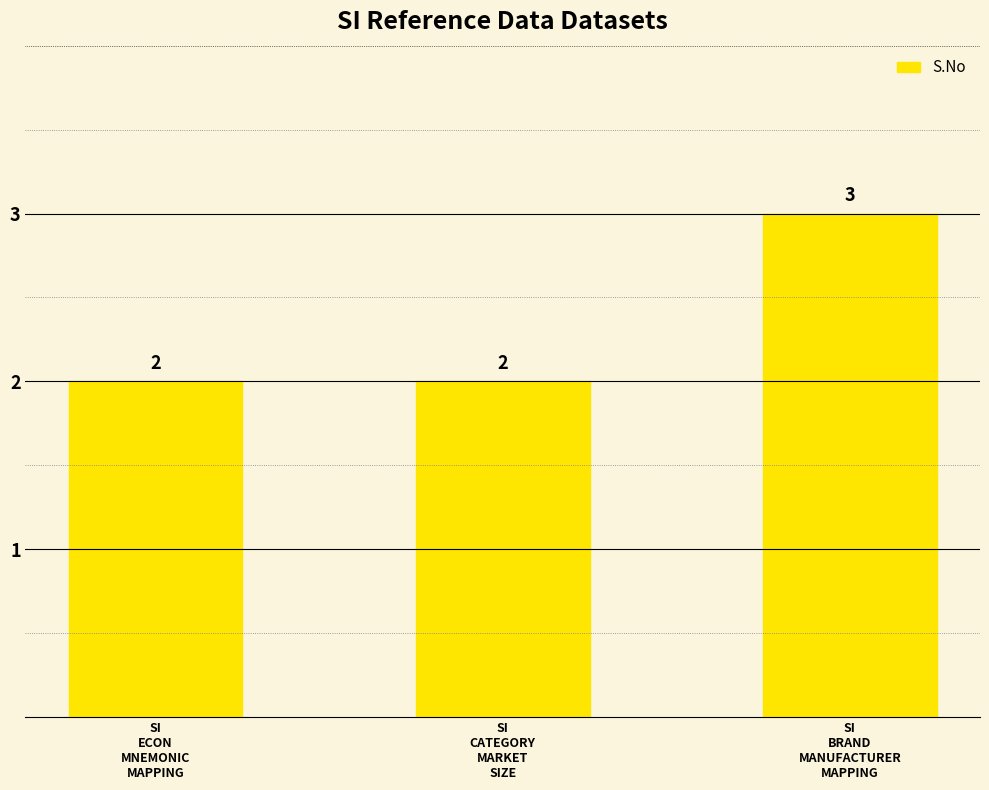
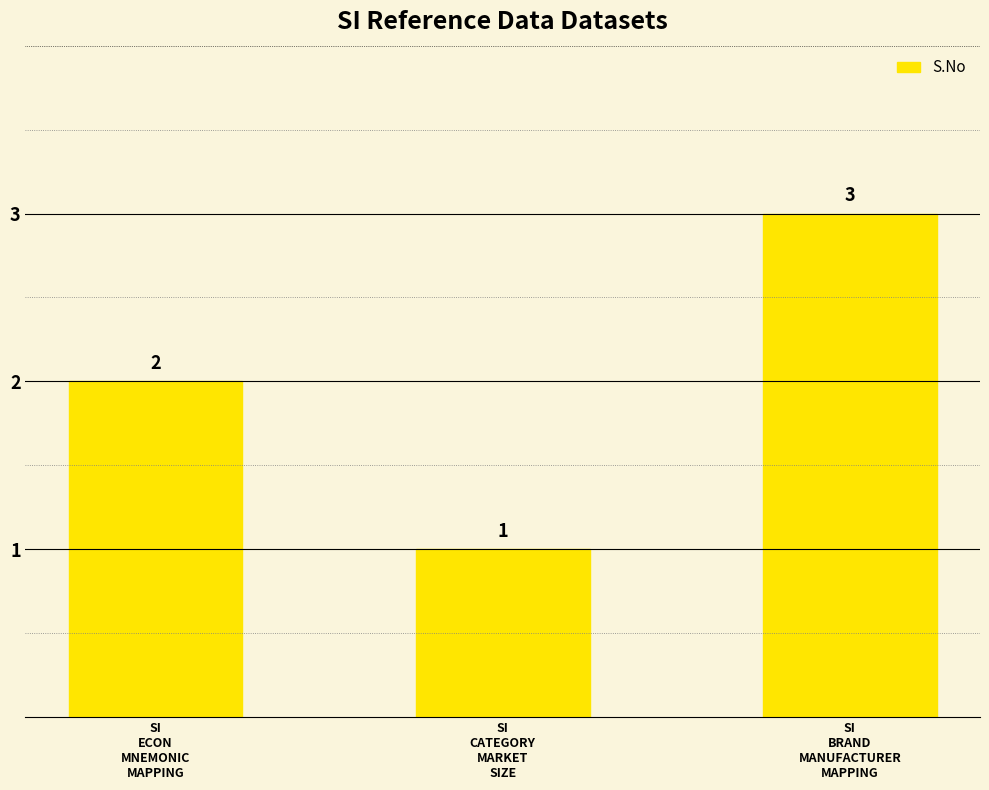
SI CATEGORY MARKET SIZE: 2 -> 1
